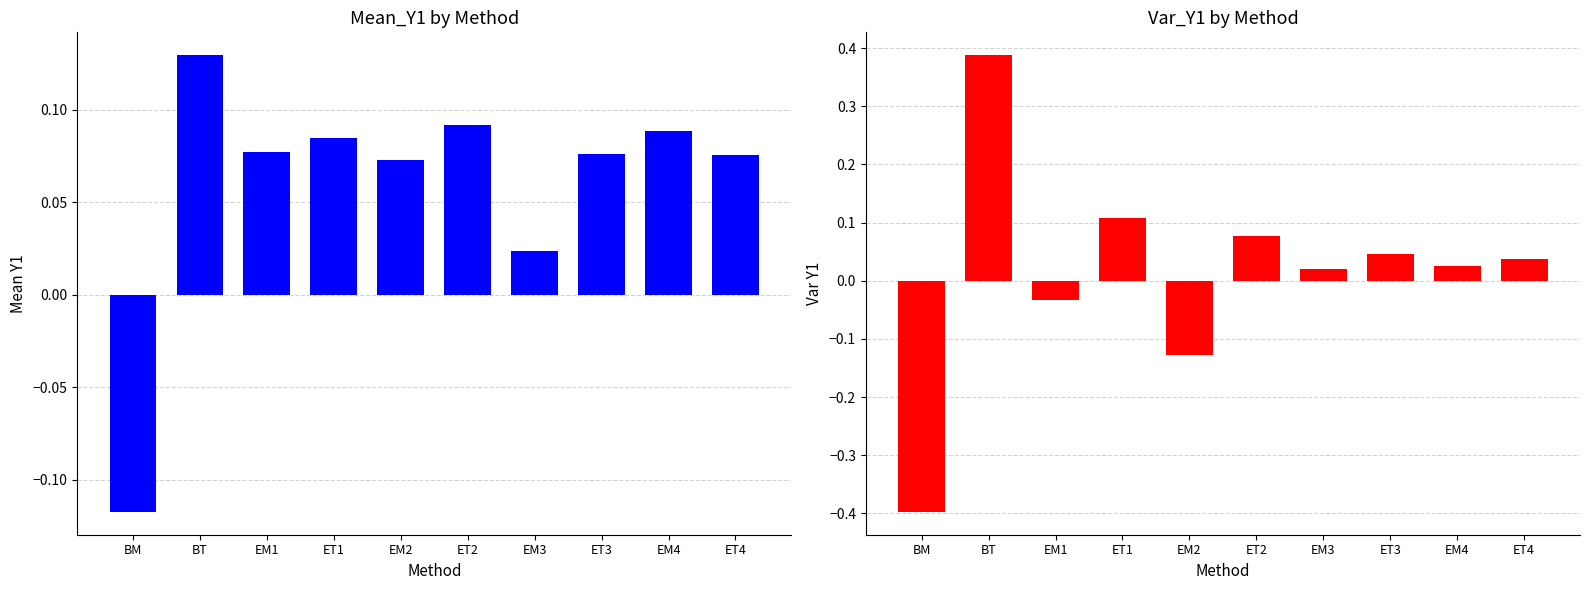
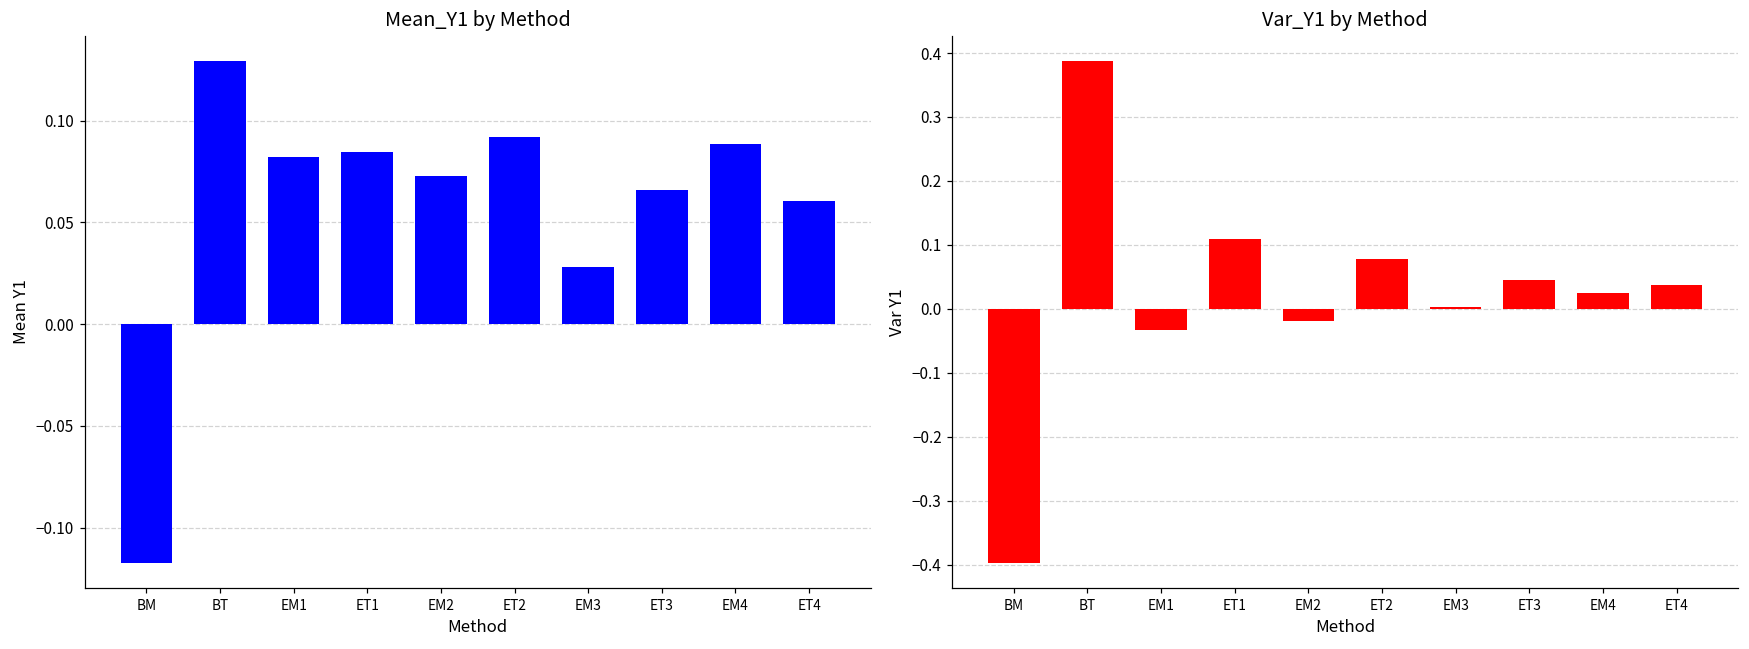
Mean_Y1 by Method, EM1: 0.077 -> 0.082
Mean_Y1 by Method, EM3: 0.024 -> 0.028
Mean_Y1 by Method, ET3: 0.076 -> 0.066
Mean_Y1 by Method, ET4: 0.076 -> 0.060
Var_Y1 by Method, EM2: -0.13 -> -0.02
Var_Y1 by Method, EM3: 0.02 -> 0.00
